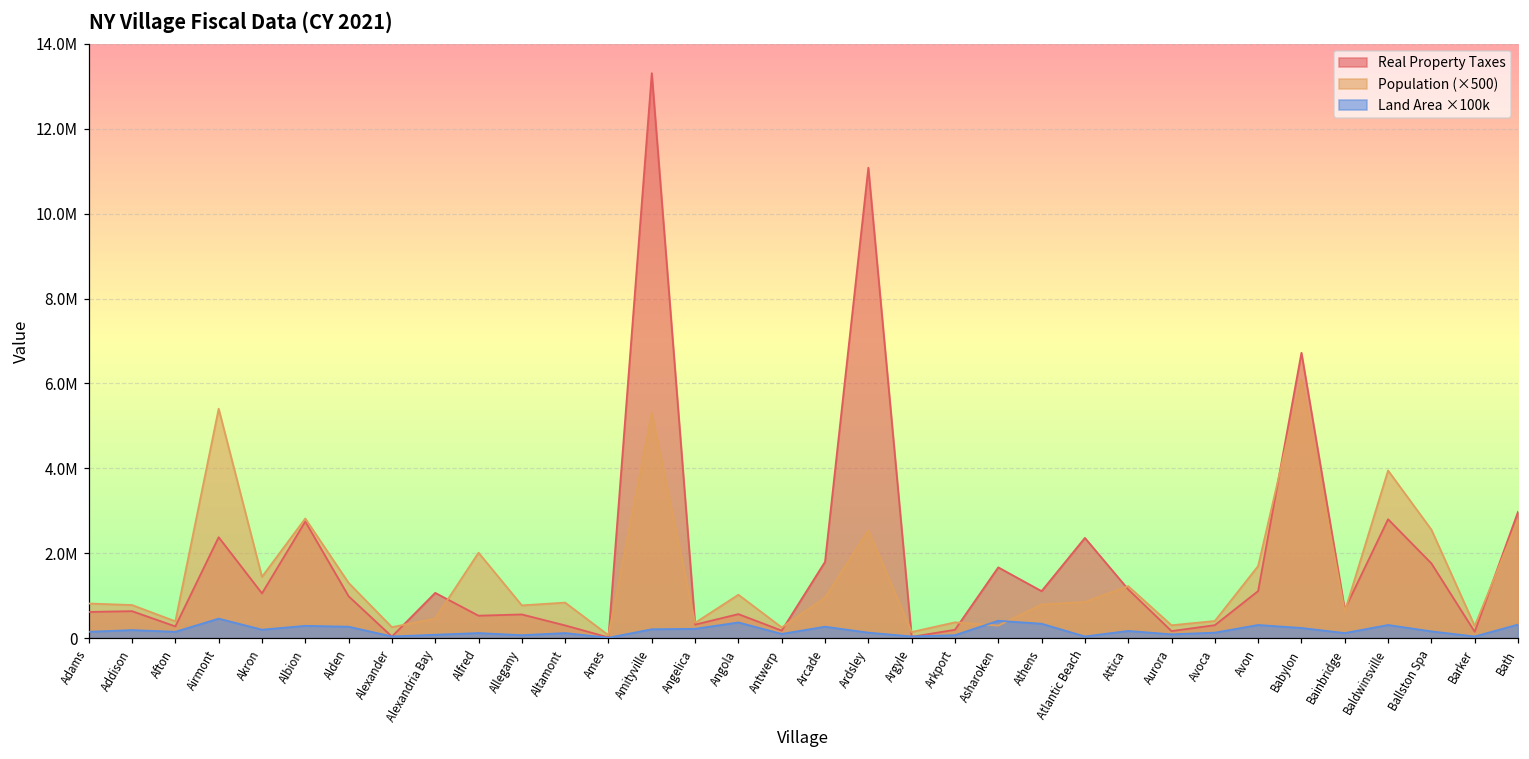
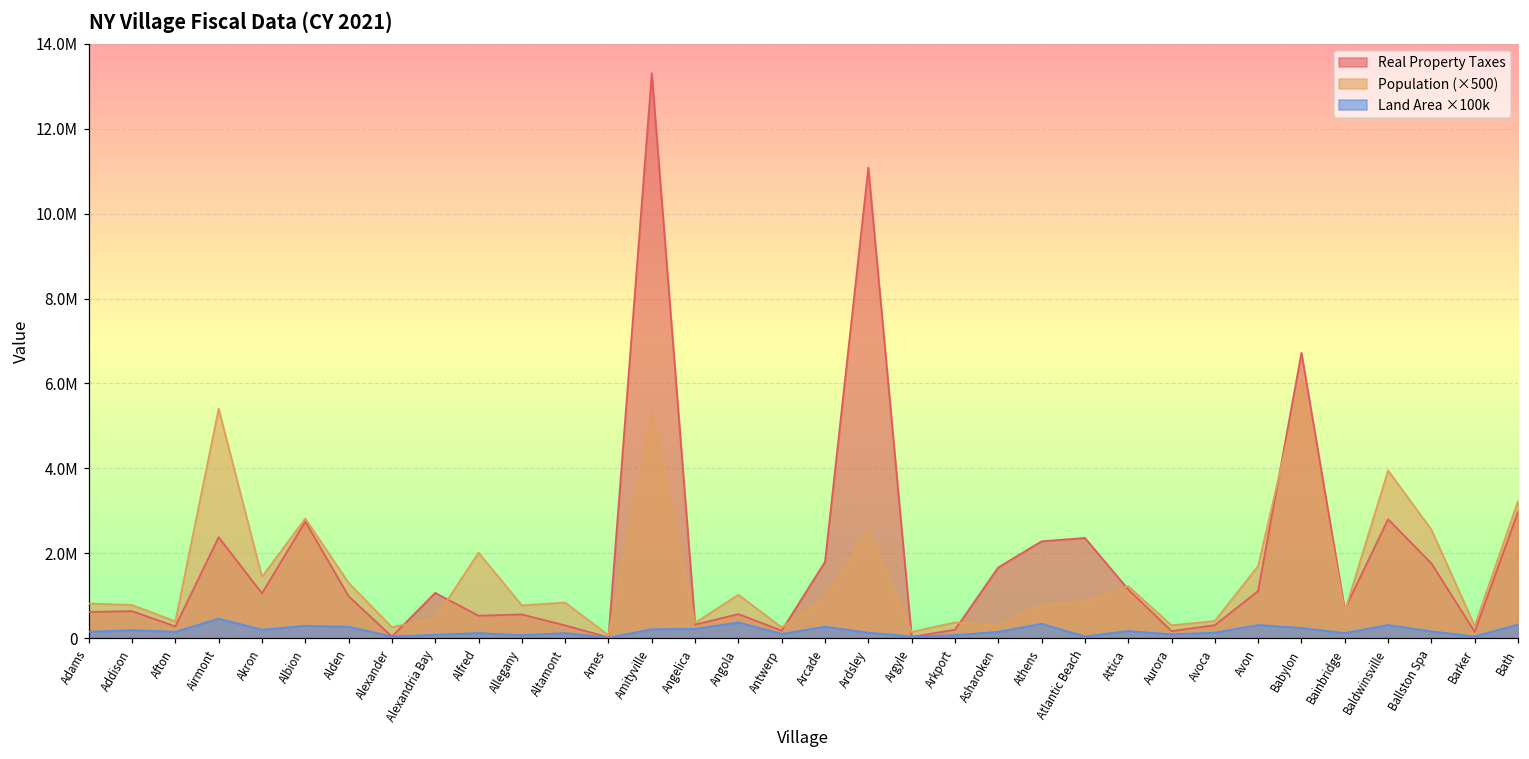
Land Area ×100k, Asharoken: 400000 -> 200000
Real Property Taxes, Athens: 1100000 -> 2300000
Population (×500), Bath: 2800000 -> 3200000
